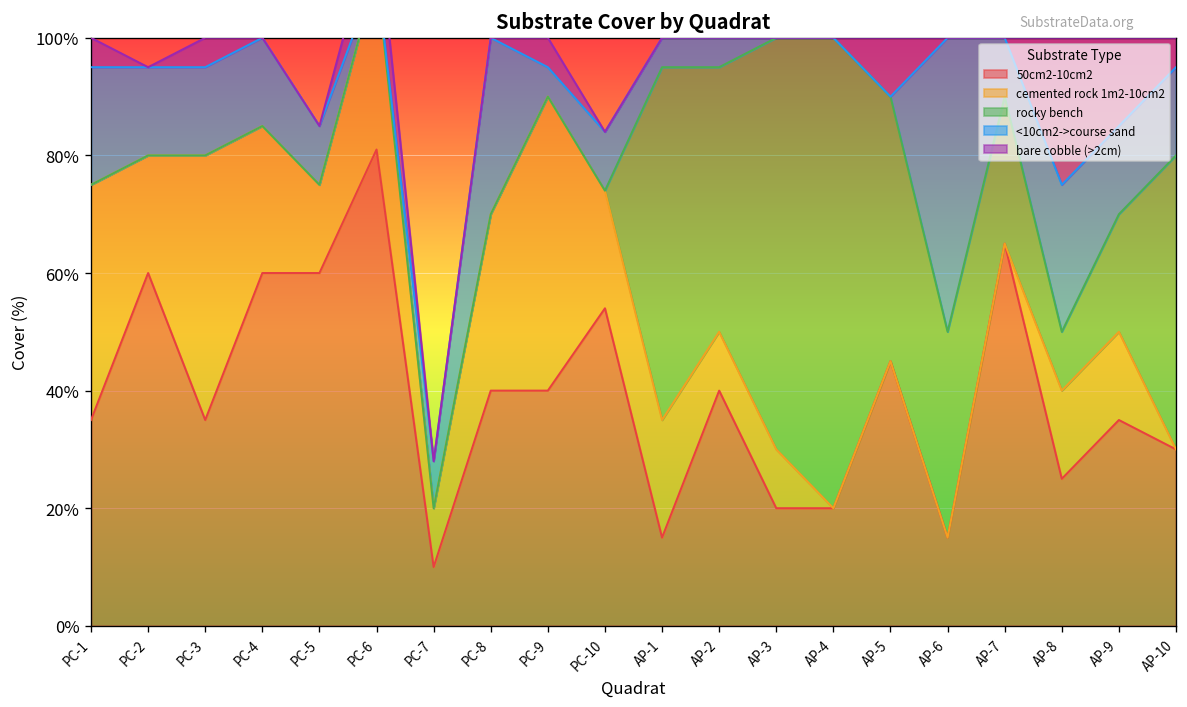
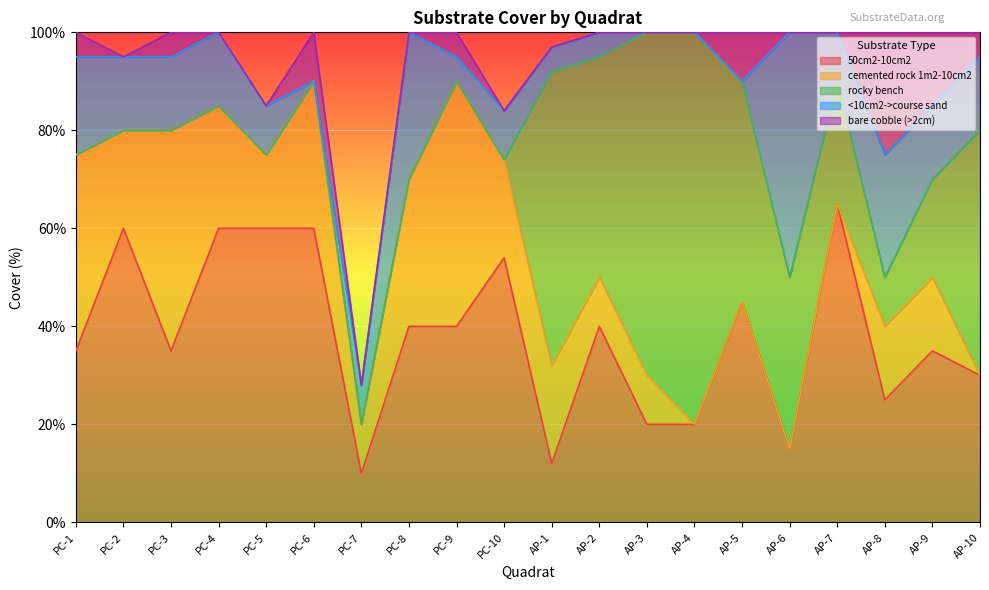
50cm2-10cm2, PC-6: 81% -> 60%
50cm2-10cm2, AP-1: 15% -> 12%
